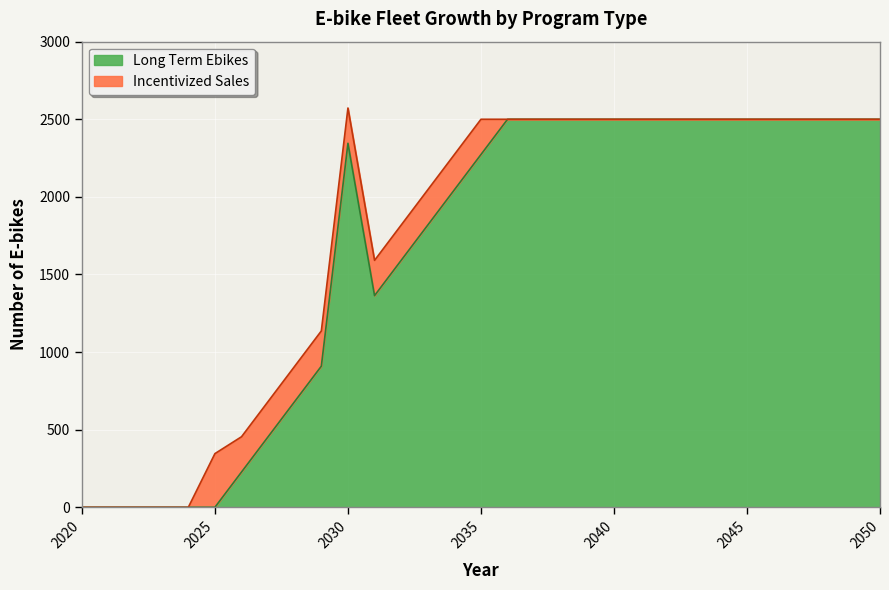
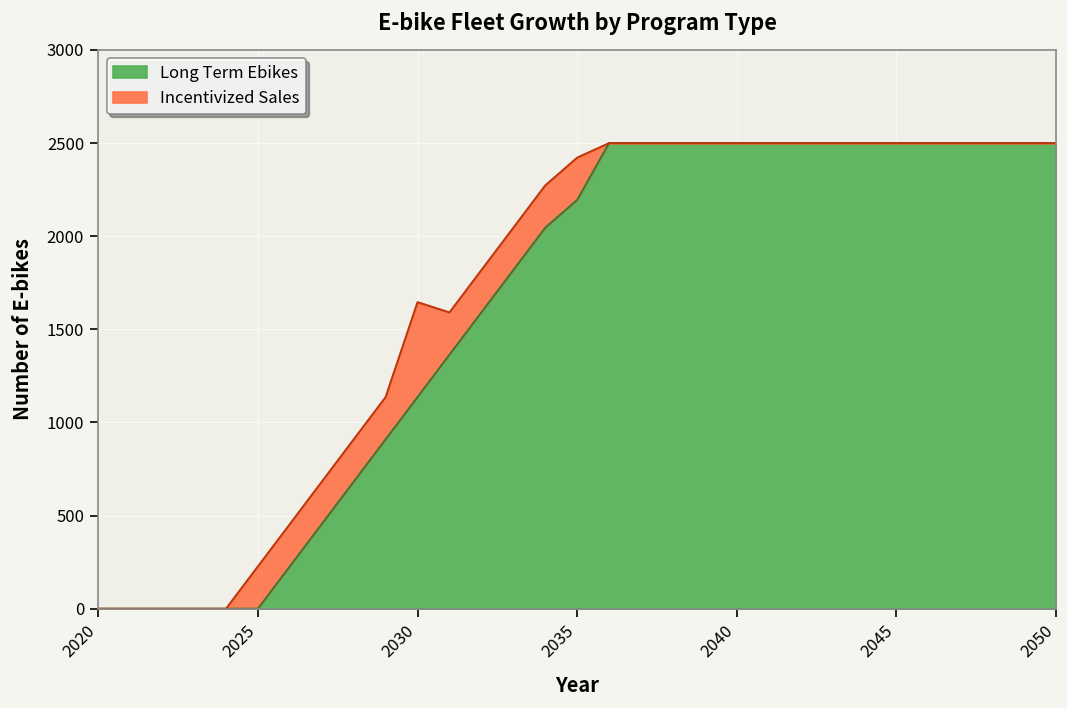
Incentivized Sales, 2025: 350 -> 230
Long Term Ebikes, 2030: 2350 -> 1140
Incentivized Sales, 2030: 230 -> 510
Long Term Ebikes, 2035: 2270 -> 2190
